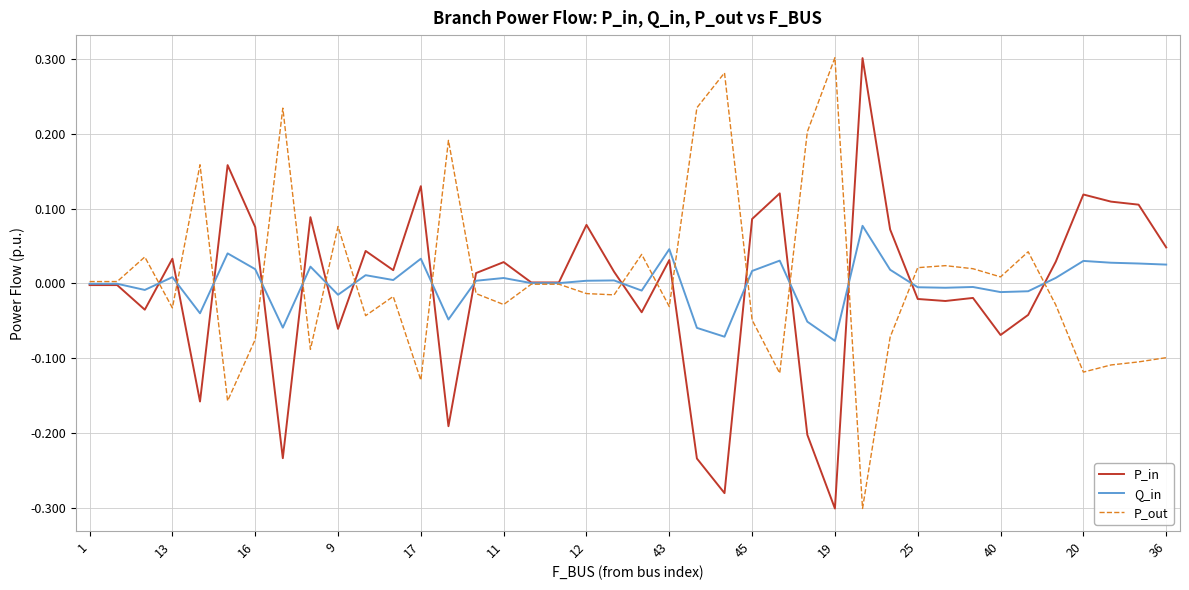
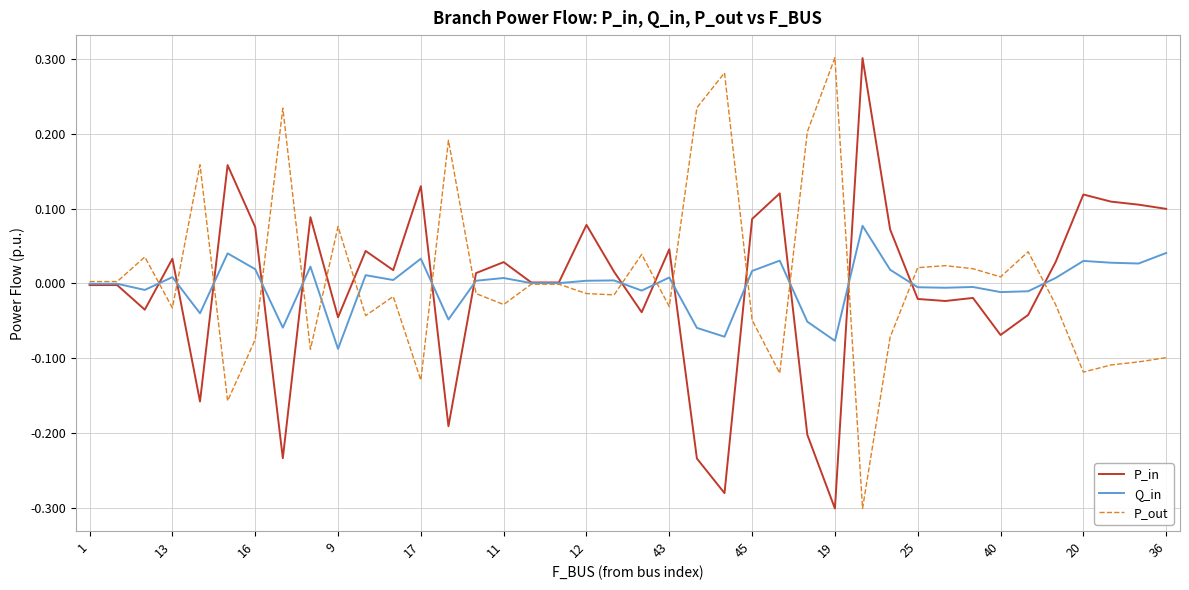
P_in, 9: -0.06 -> -0.05
Q_in, 9: -0.02 -> -0.09
P_in, 43: 0.03 -> 0.05
Q_in, 43: 0.05 -> 0.01
P_in, 36: 0.05 -> 0.10
Q_in, 36: 0.03 -> 0.04
